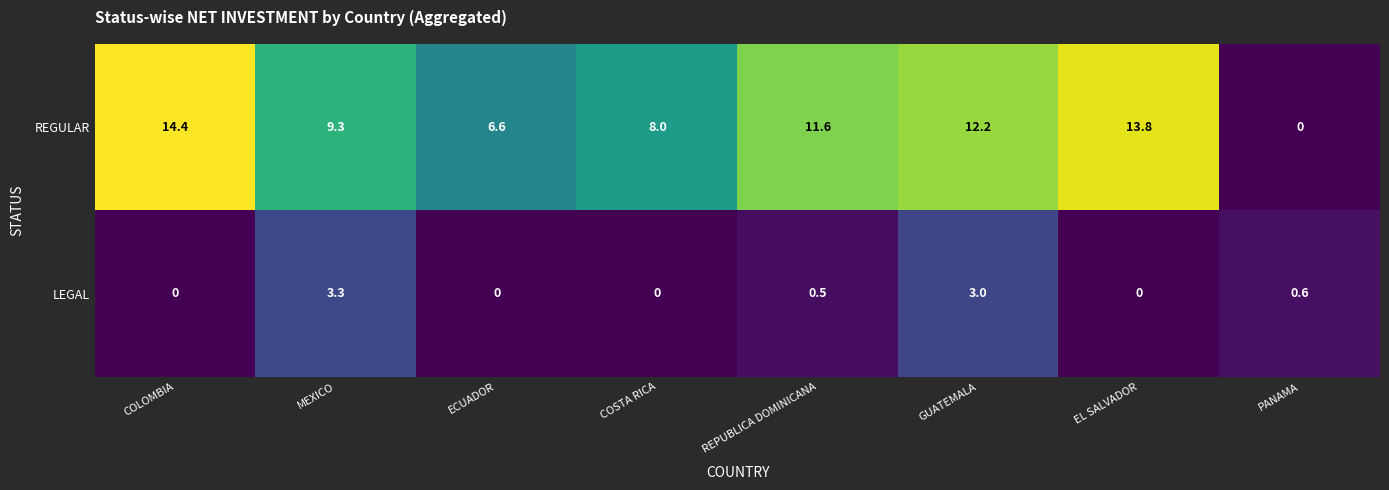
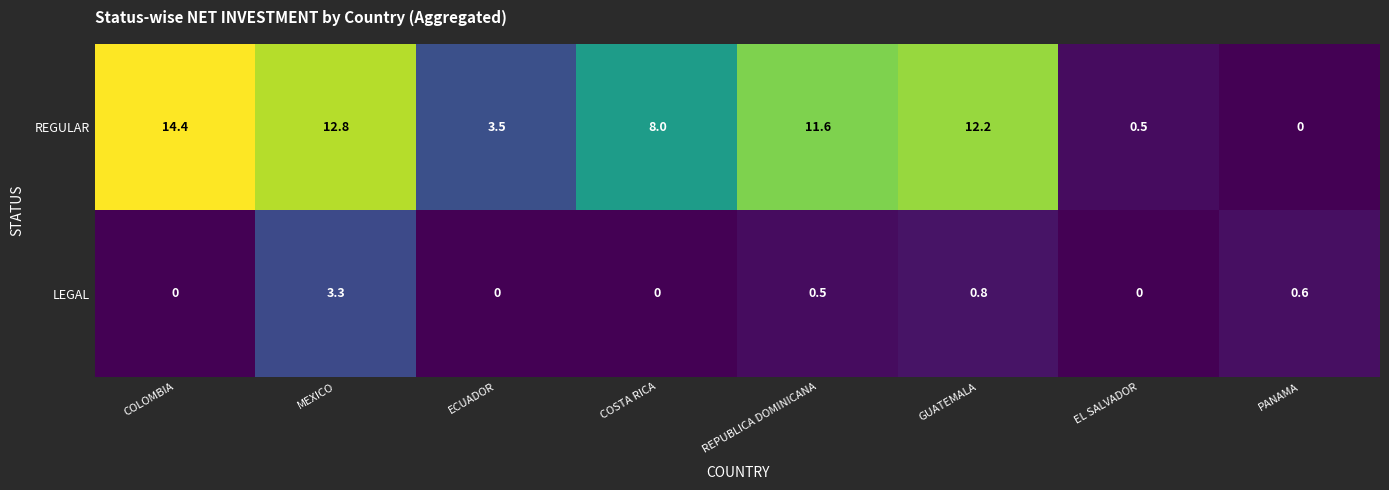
REGULAR, MEXICO: 9.3 -> 12.8
REGULAR, ECUADOR: 6.6 -> 3.5
REGULAR, EL SALVADOR: 13.8 -> 0.5
LEGAL, GUATEMALA: 3.0 -> 0.8
